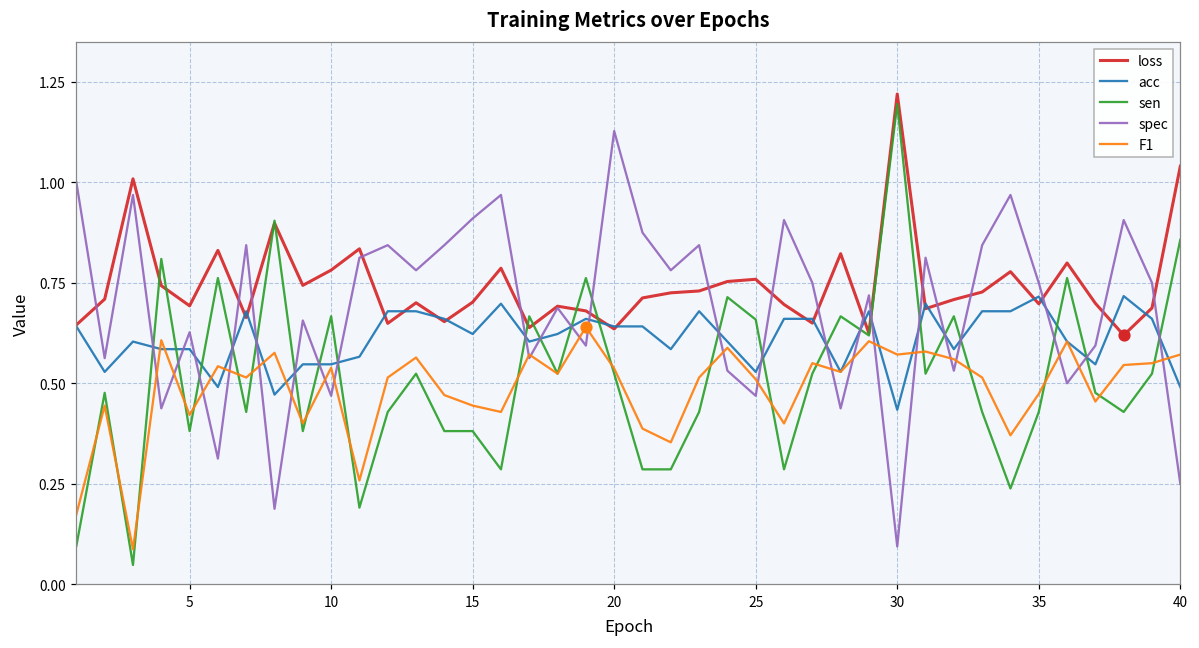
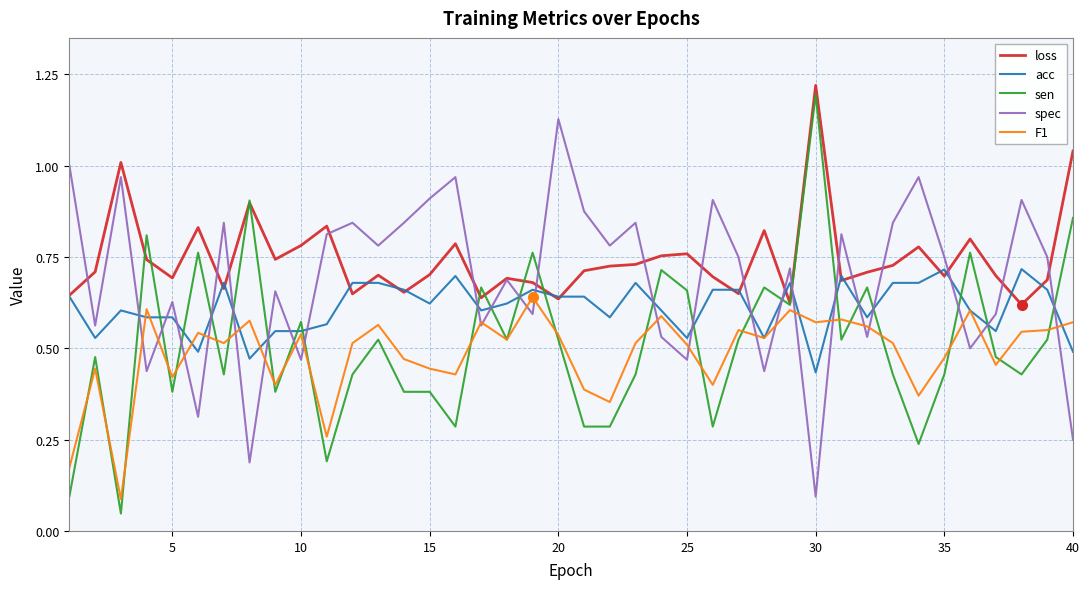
sen, 10: 0.67 -> 0.57
